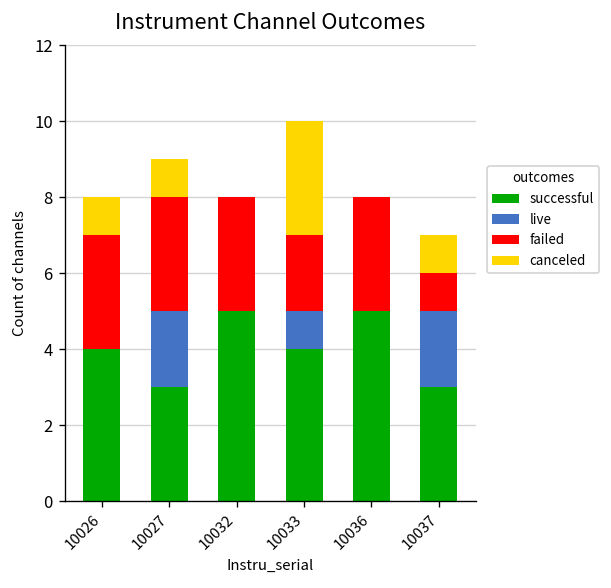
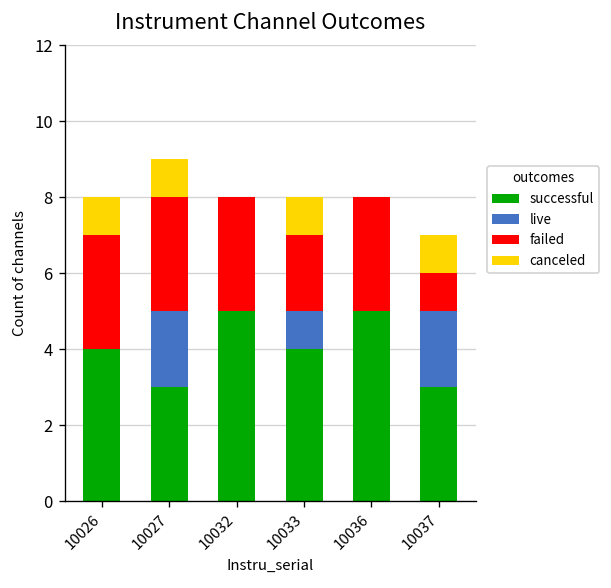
canceled, 10033: 3 -> 1
